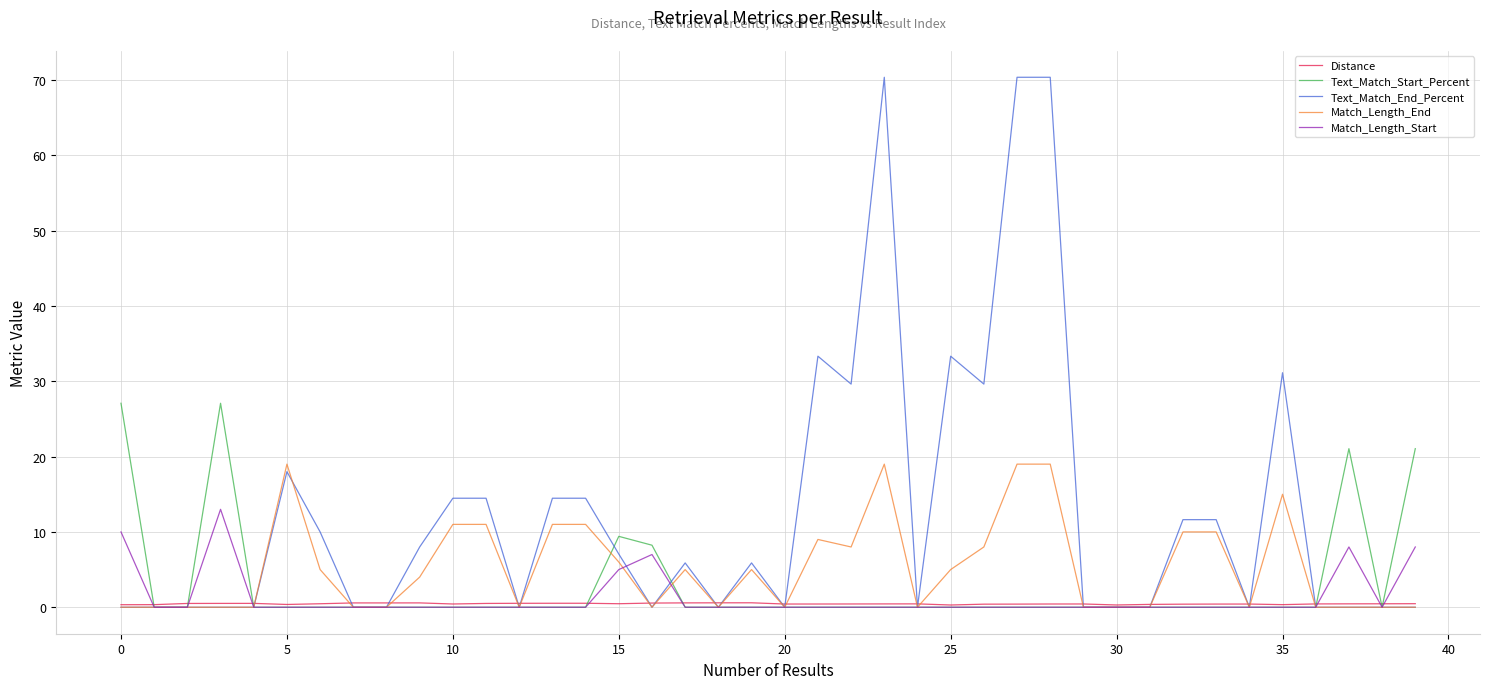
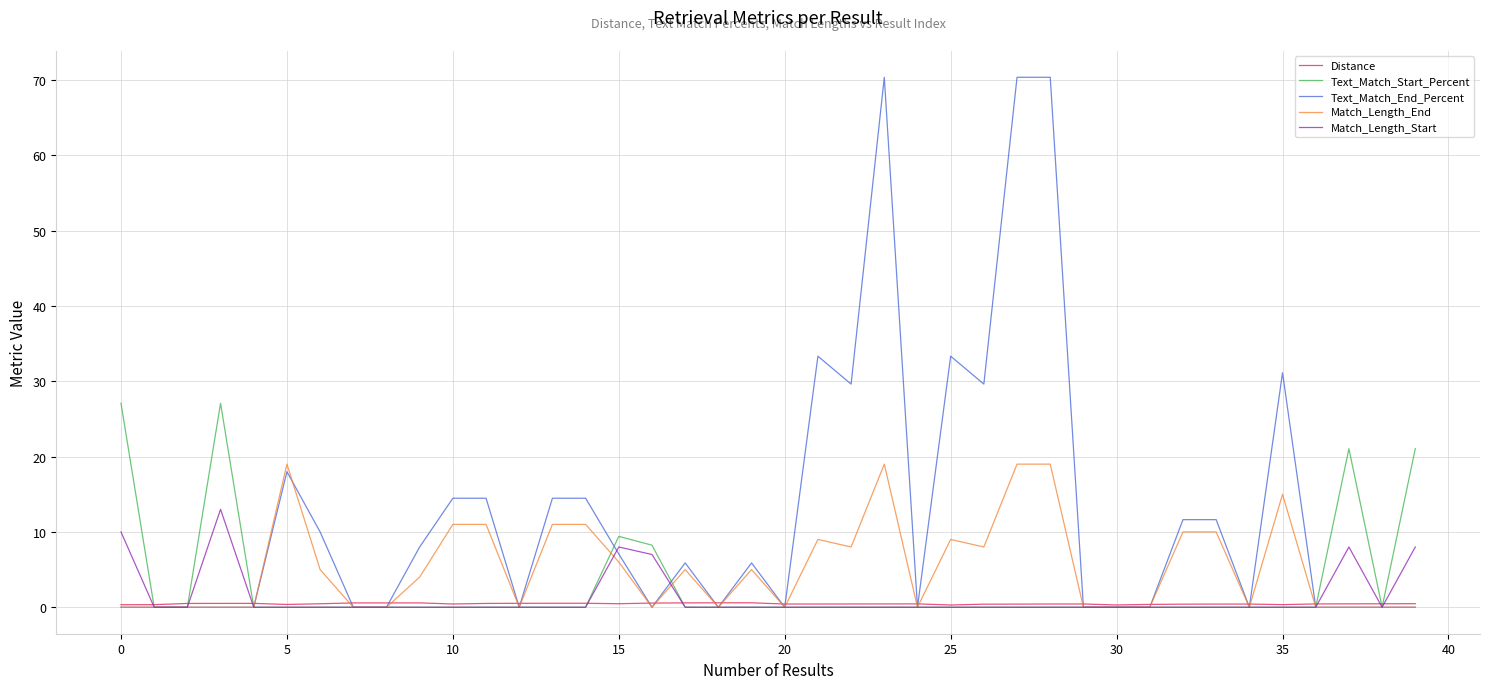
Match_Length_Start, 15: 5 -> 8
Match_Length_End, 25: 5 -> 9
